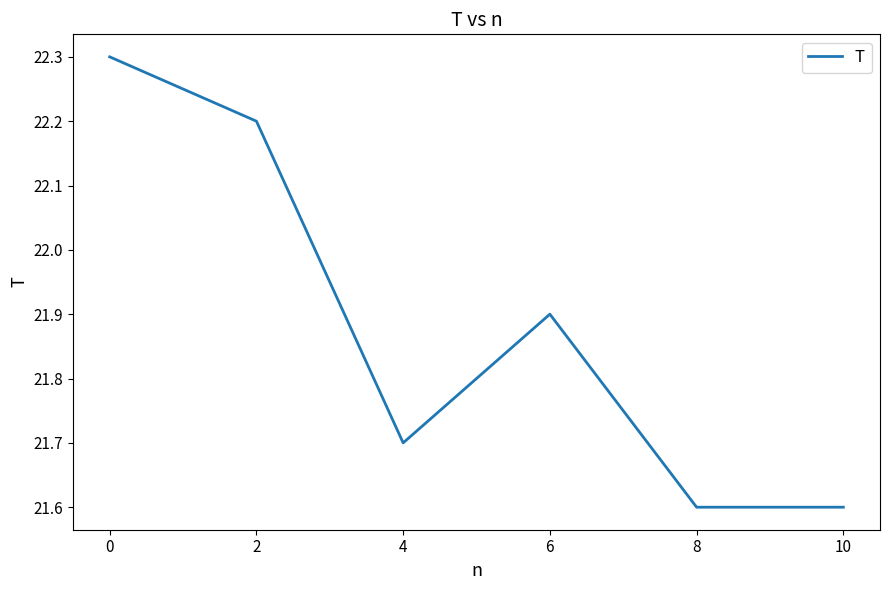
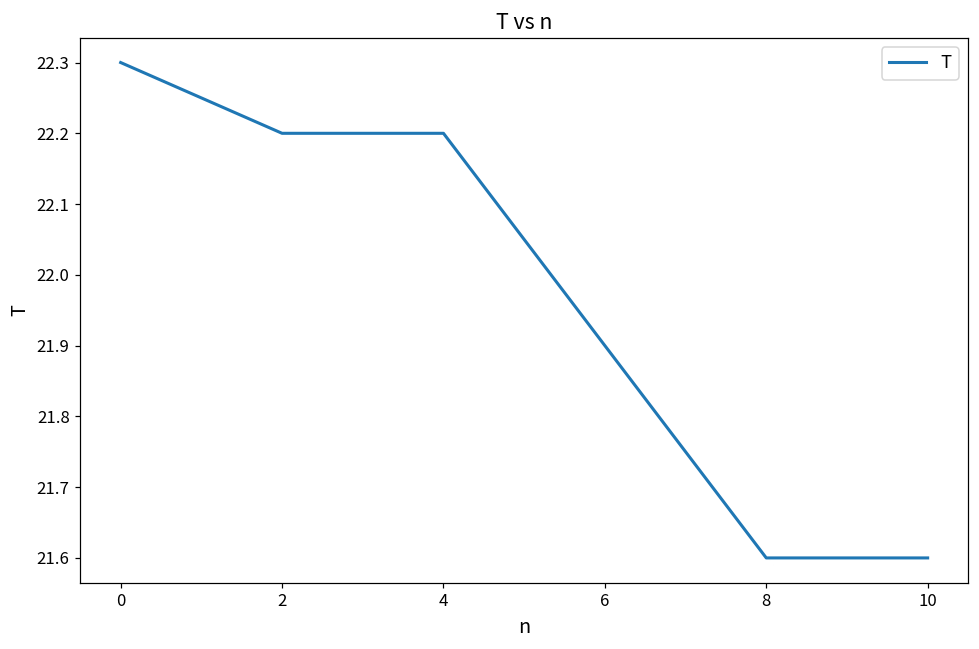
4: 21.7 -> 22.2
